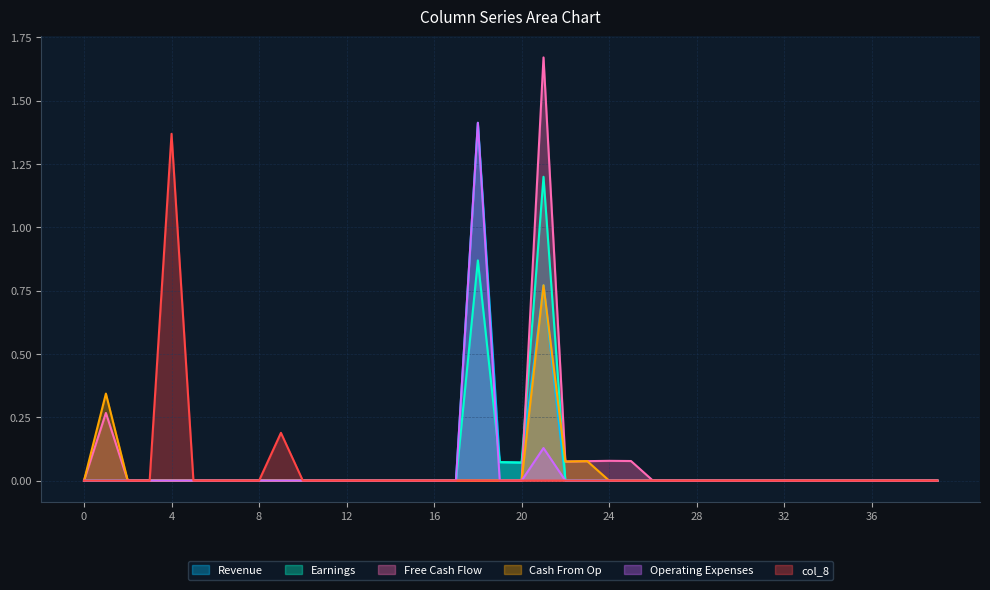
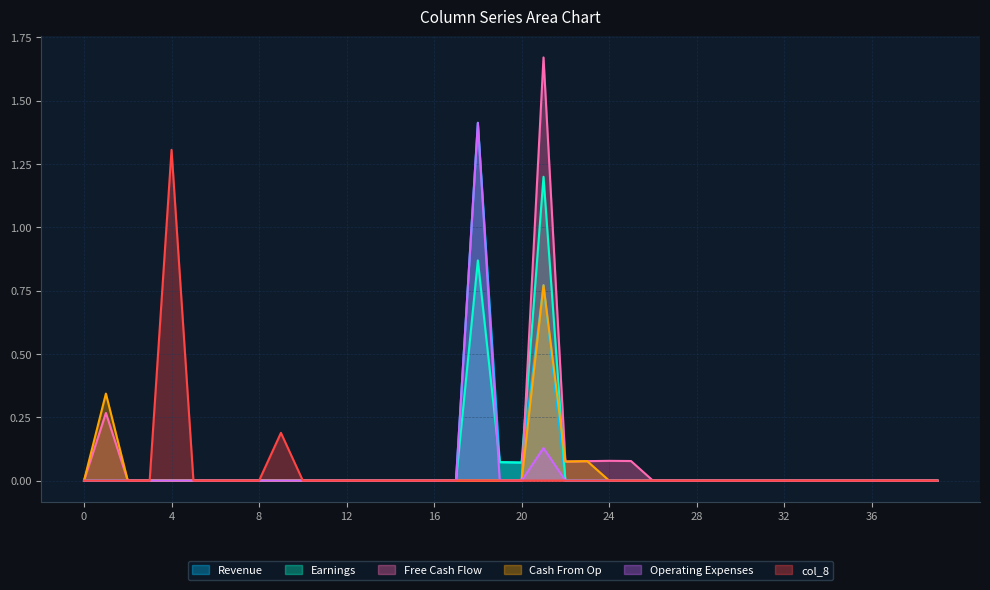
col_8, 4: 1.37 -> 1.31
